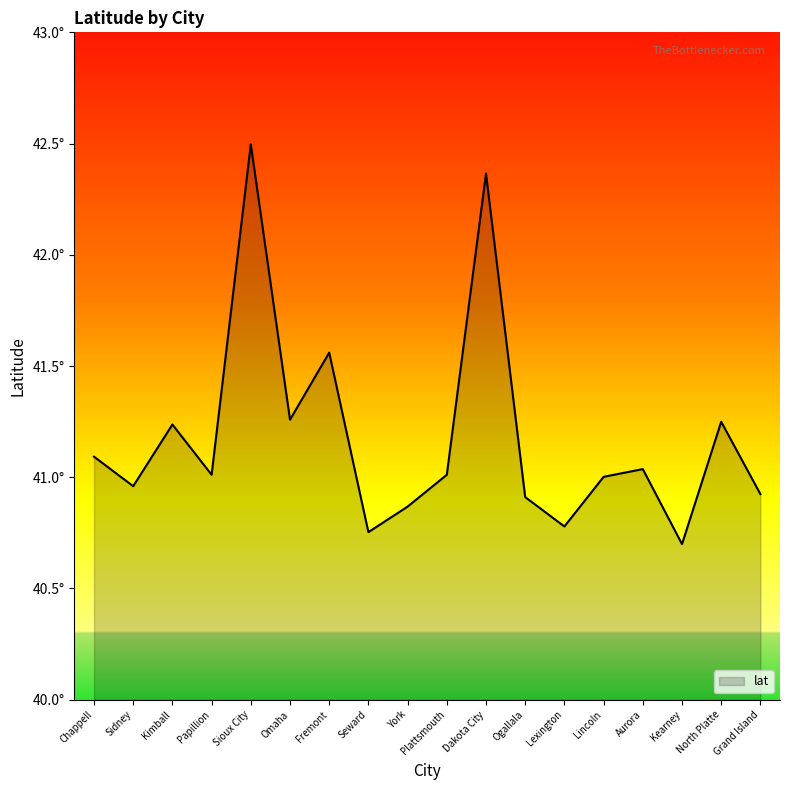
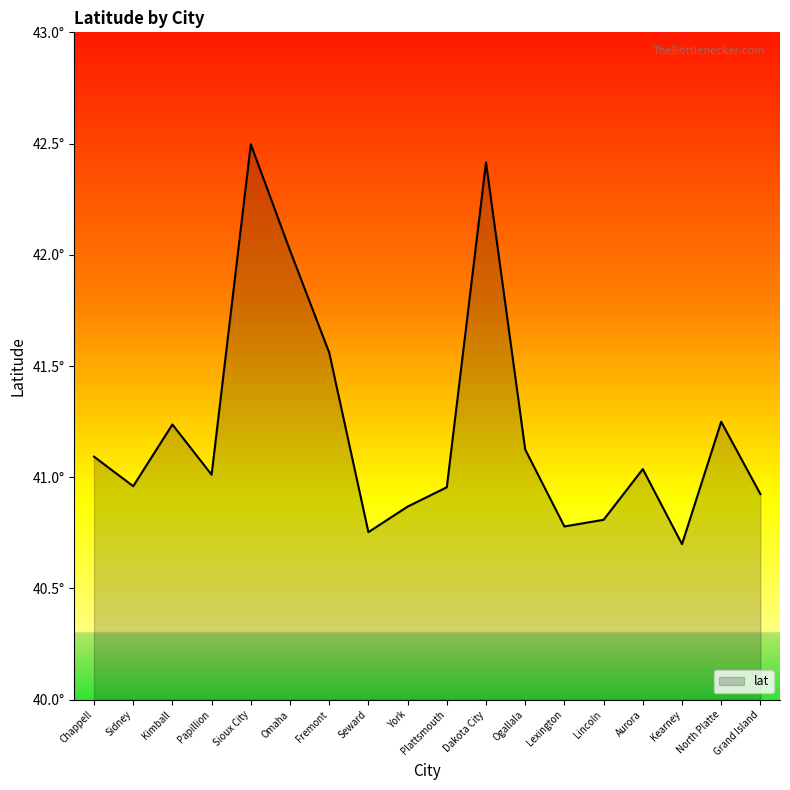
Omaha: 41.26° -> 42.02°
Plattsmouth: 41.01° -> 40.96°
Dakota City: 42.37° -> 42.42°
Ogallala: 40.91° -> 41.12°
Lincoln: 41.00° -> 40.81°
